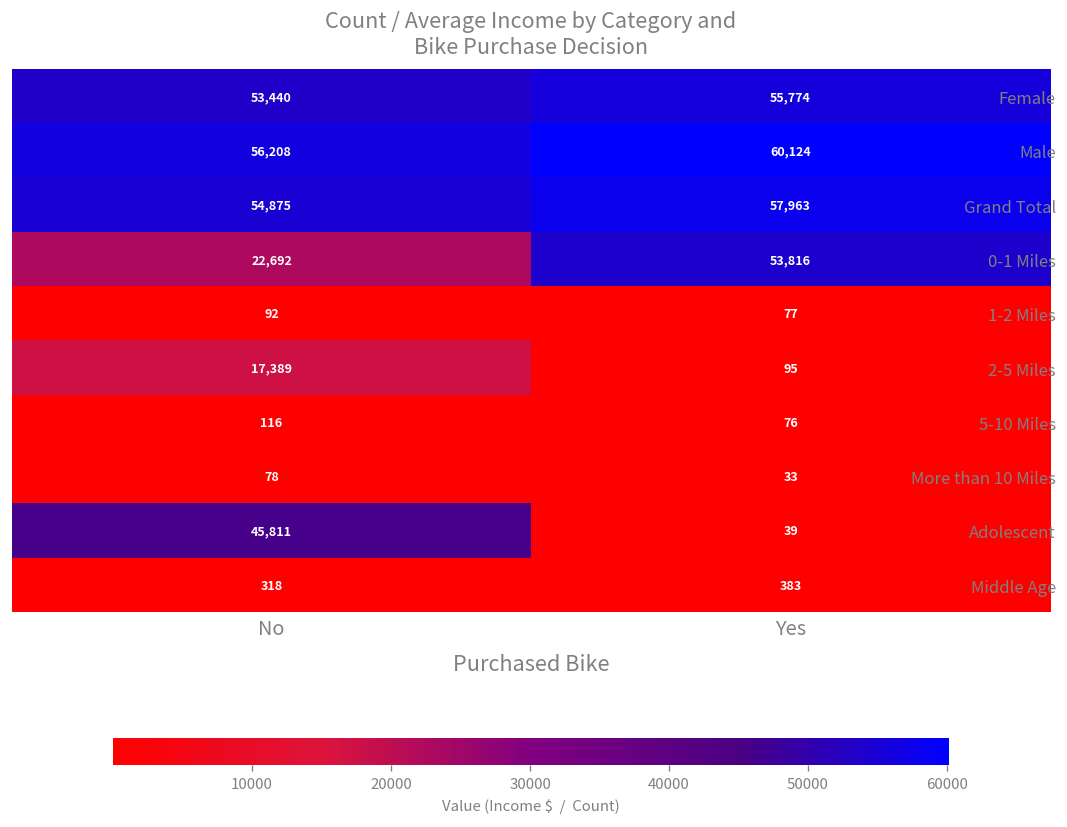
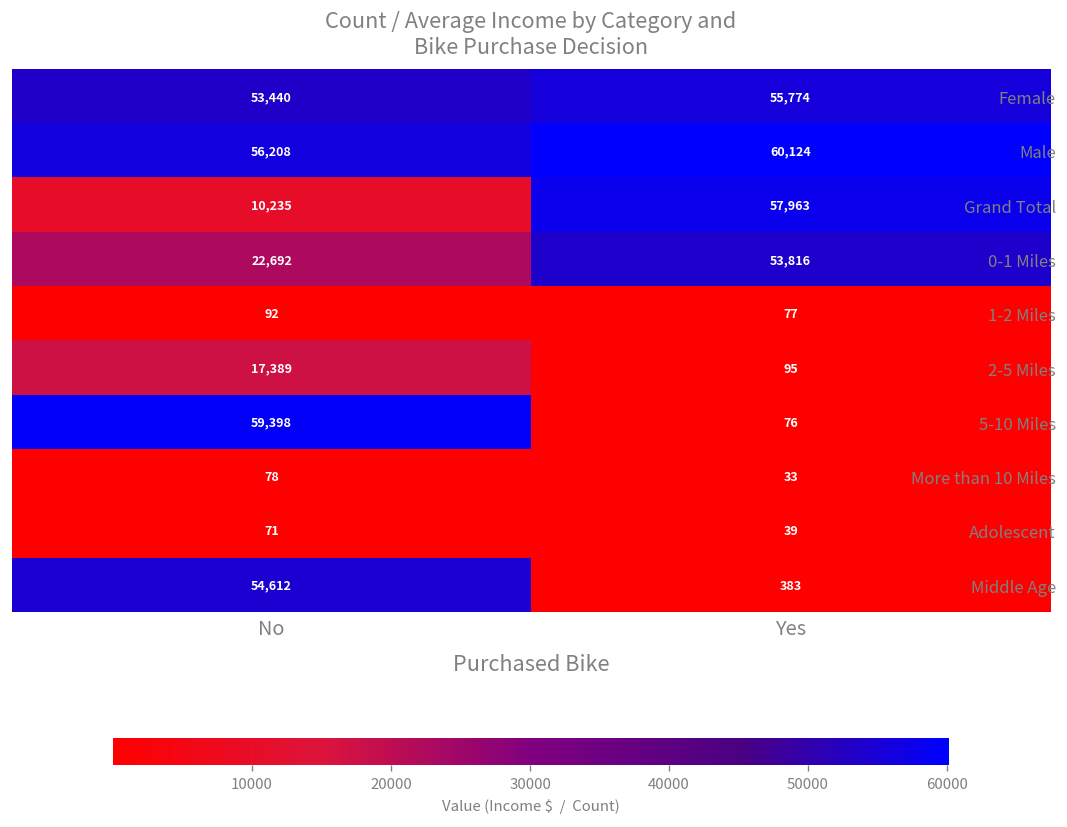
Grand Total, No: 54,875 -> 10,235
5-10 Miles, No: 116 -> 59,398
Adolescent, No: 45,811 -> 71
Middle Age, No: 318 -> 54,612
